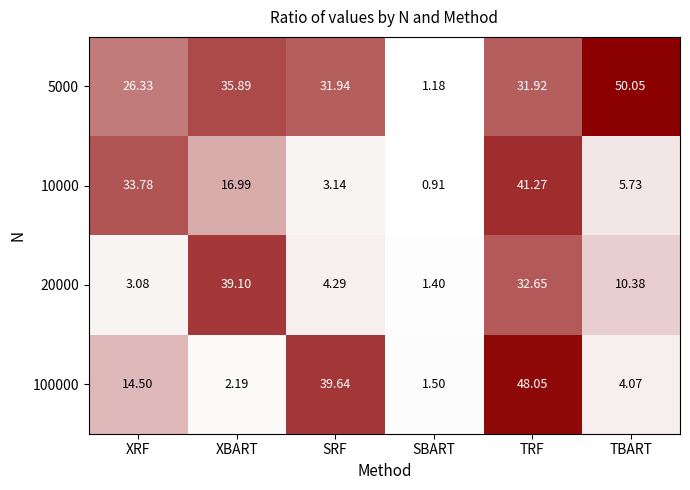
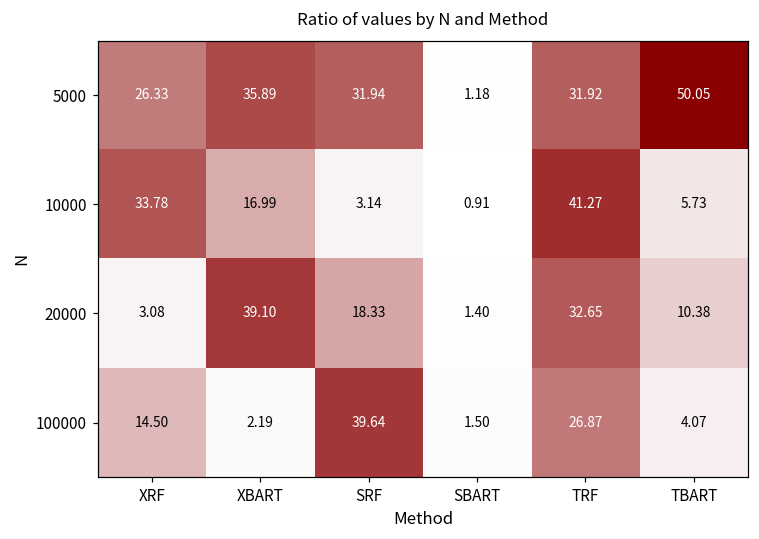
20000, SRF: 4.29 -> 18.33
100000, TRF: 48.05 -> 26.87
